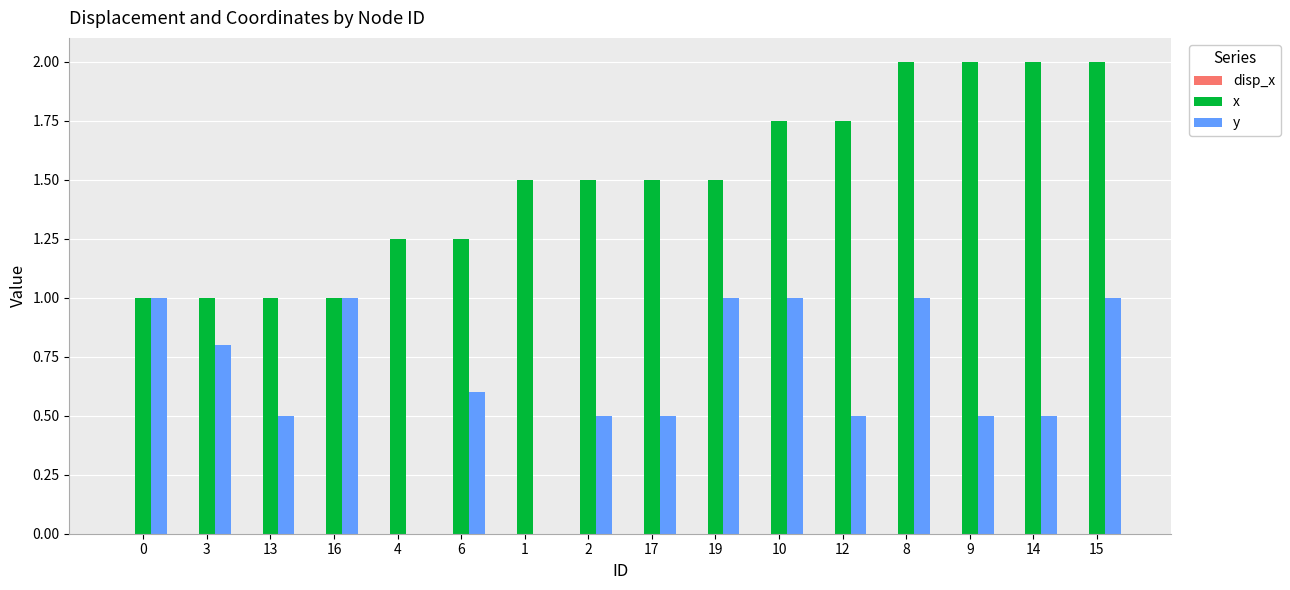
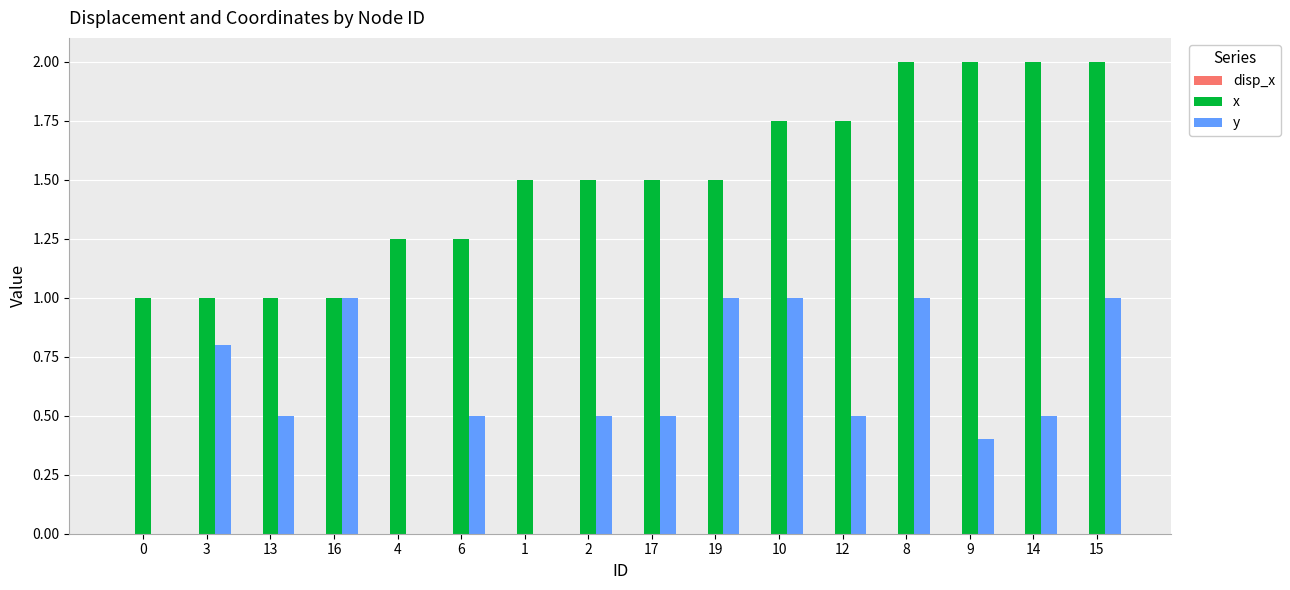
y, 0: 1 -> 0
y, 6: 0.6 -> 0.5
y, 9: 0.5 -> 0.4
